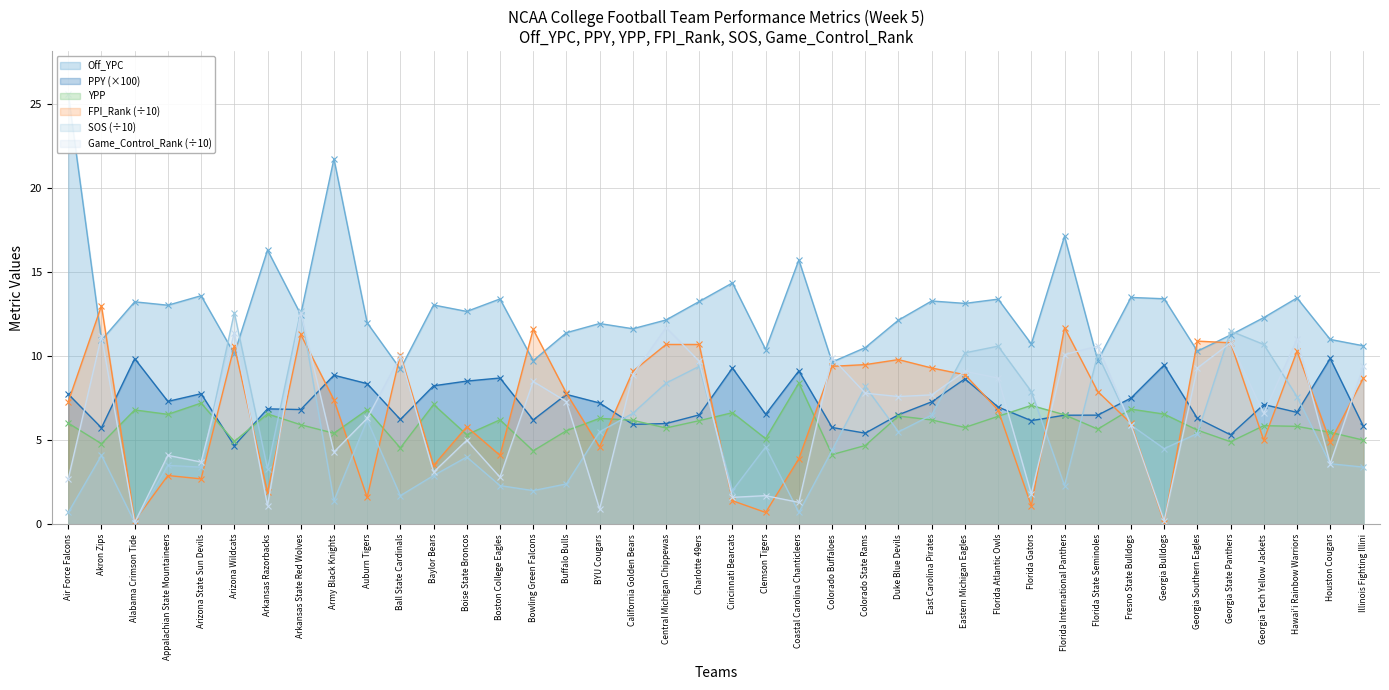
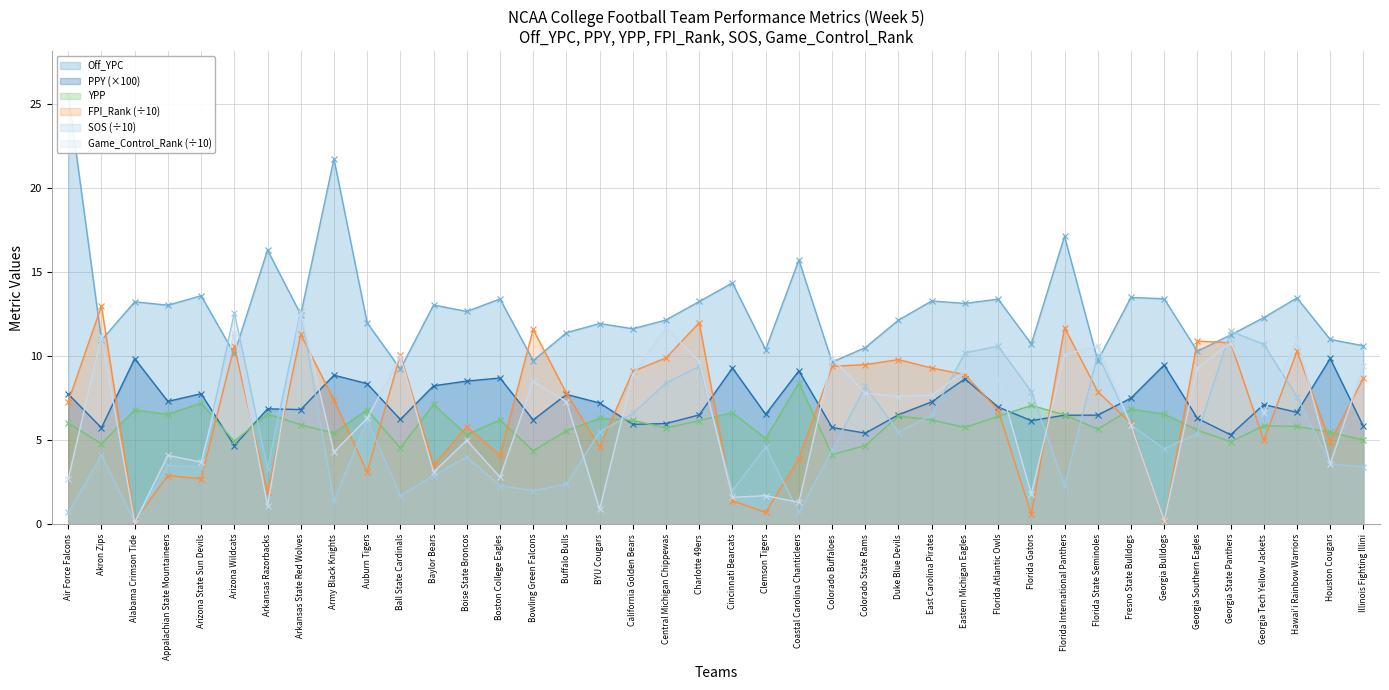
FPI_Rank (÷10), Auburn Tigers: 1.6 -> 3.1
FPI_Rank (÷10), Central Michigan Chippewas: 10.7 -> 9.9
FPI_Rank (÷10), Charlotte 49ers: 10.7 -> 12.0
FPI_Rank (÷10), Florida Gators: 1.1 -> 0.6
